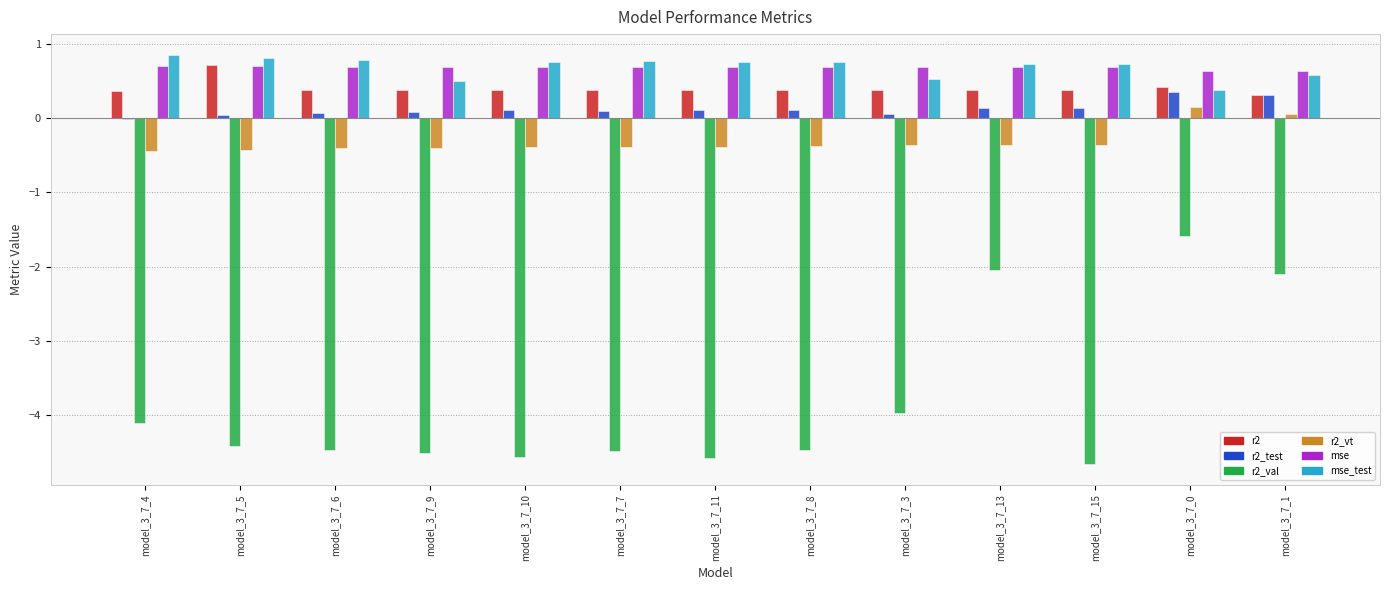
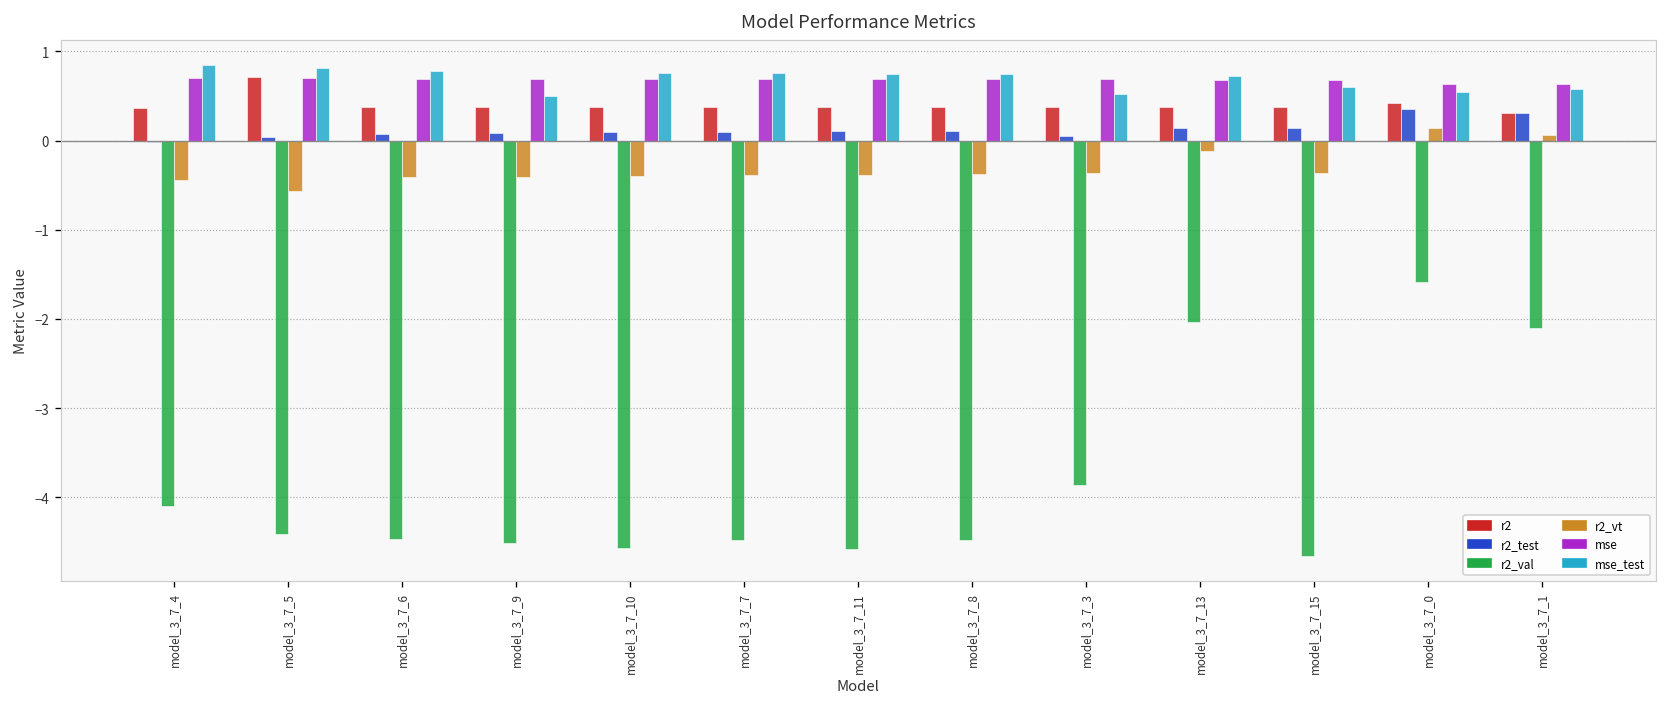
r2_vt, model_3_7_5: -0.4 -> -0.6
r2_val, model_3_7_3: -4.0 -> -3.9
r2_vt, model_3_7_13: -0.4 -> -0.1
mse_test, model_3_7_15: 0.7 -> 0.6
mse_test, model_3_7_0: 0.4 -> 0.5
